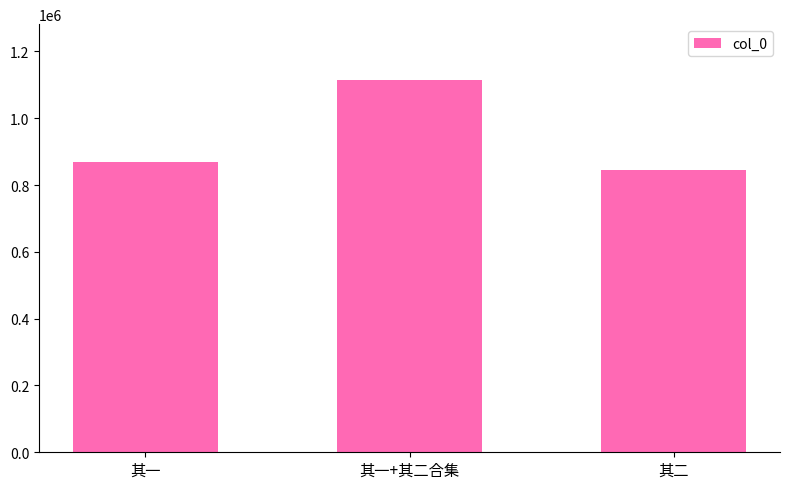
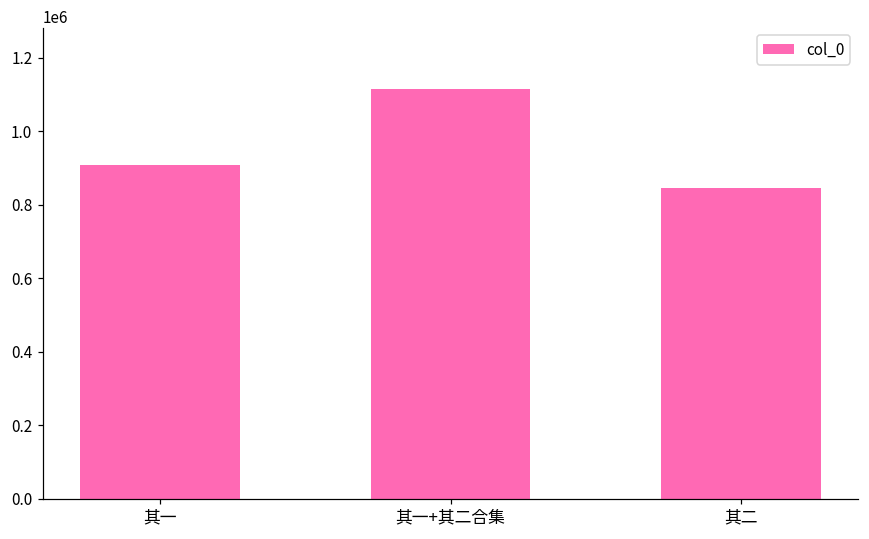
其一: 870000 -> 910000
